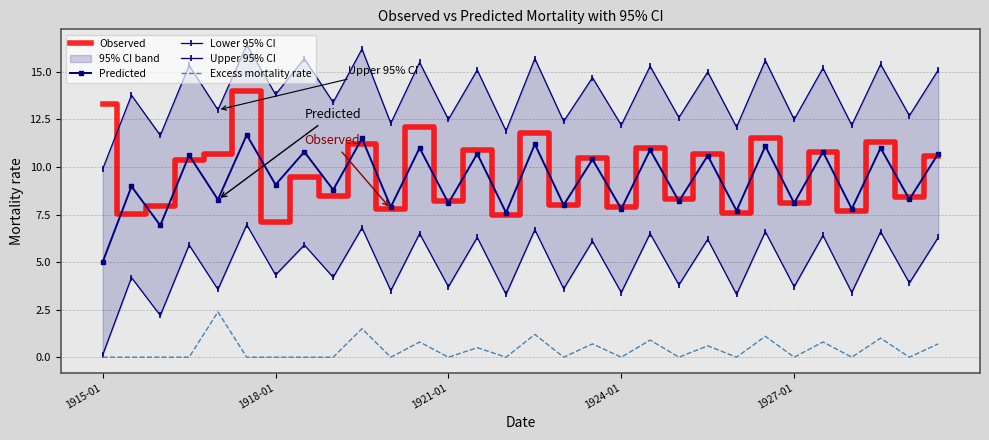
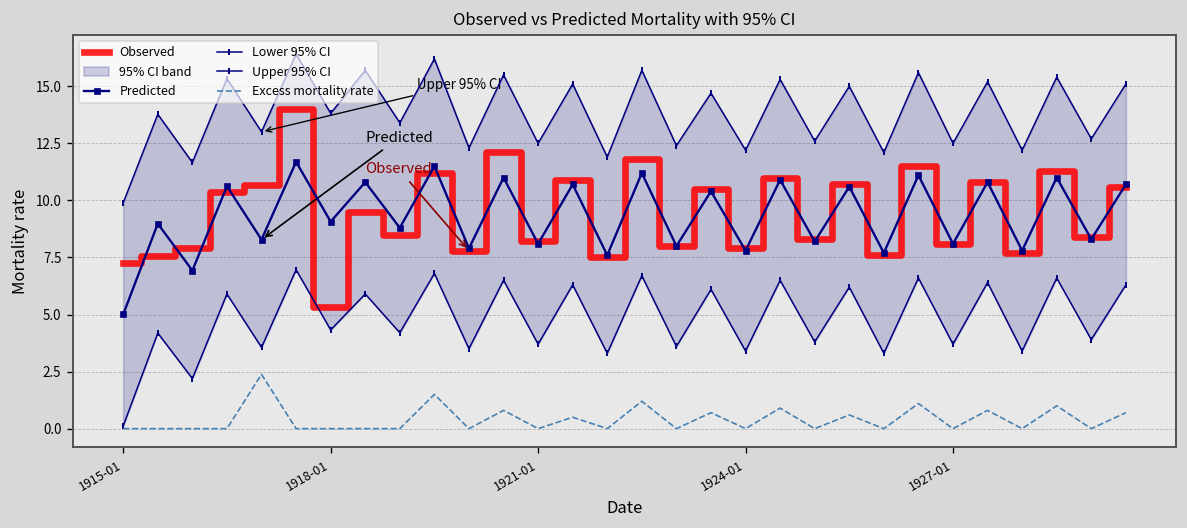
Observed, 1915-01: 13.3 -> 7.3
Observed, 1918-01: 7.1 -> 5.3
